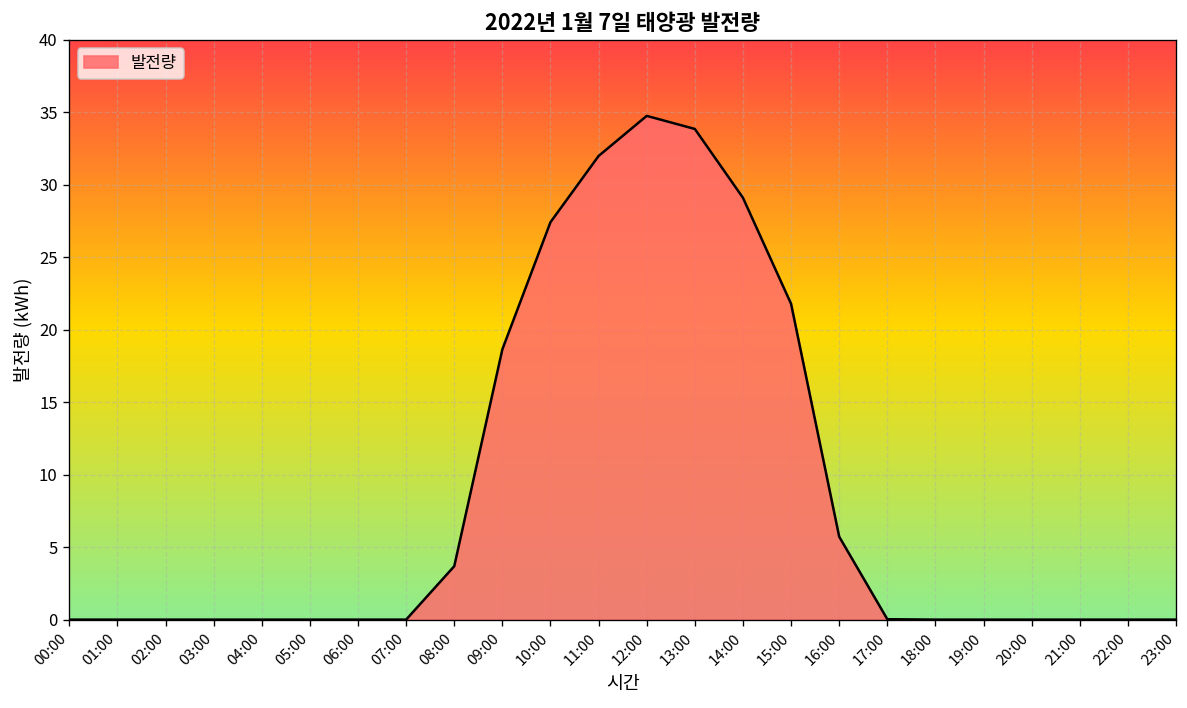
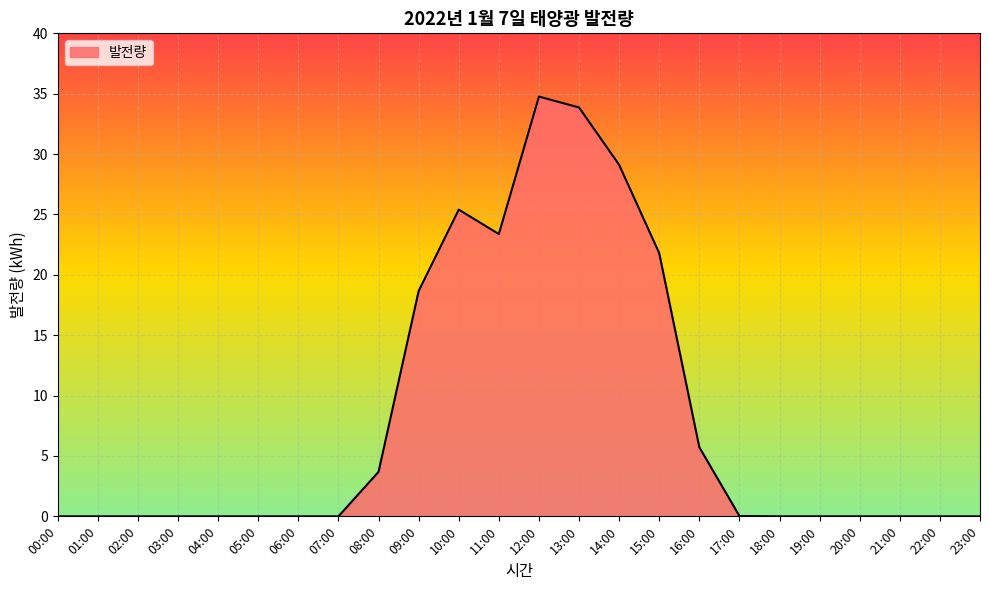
10:00: 27.4 -> 25.4
11:00: 32.0 -> 23.4
